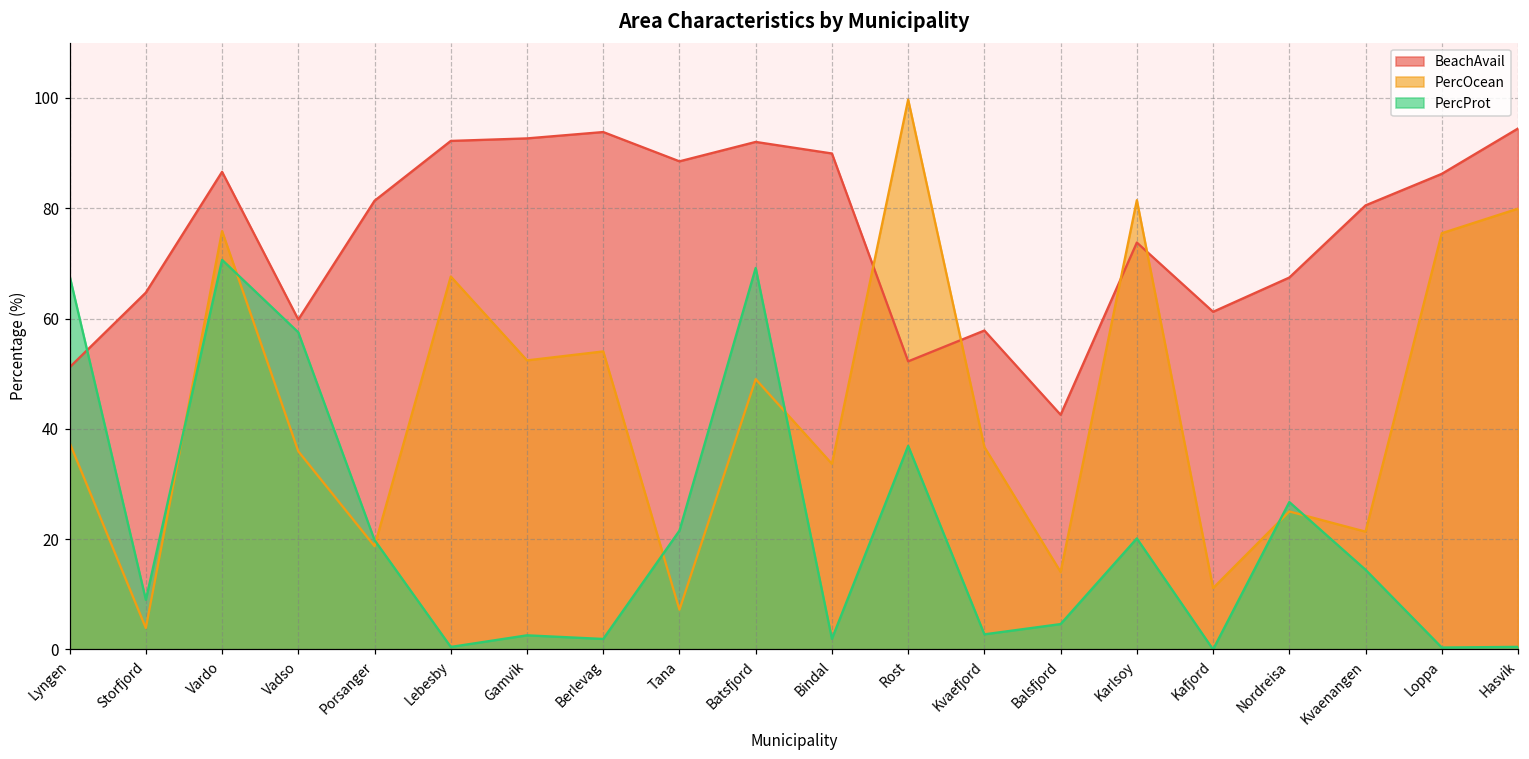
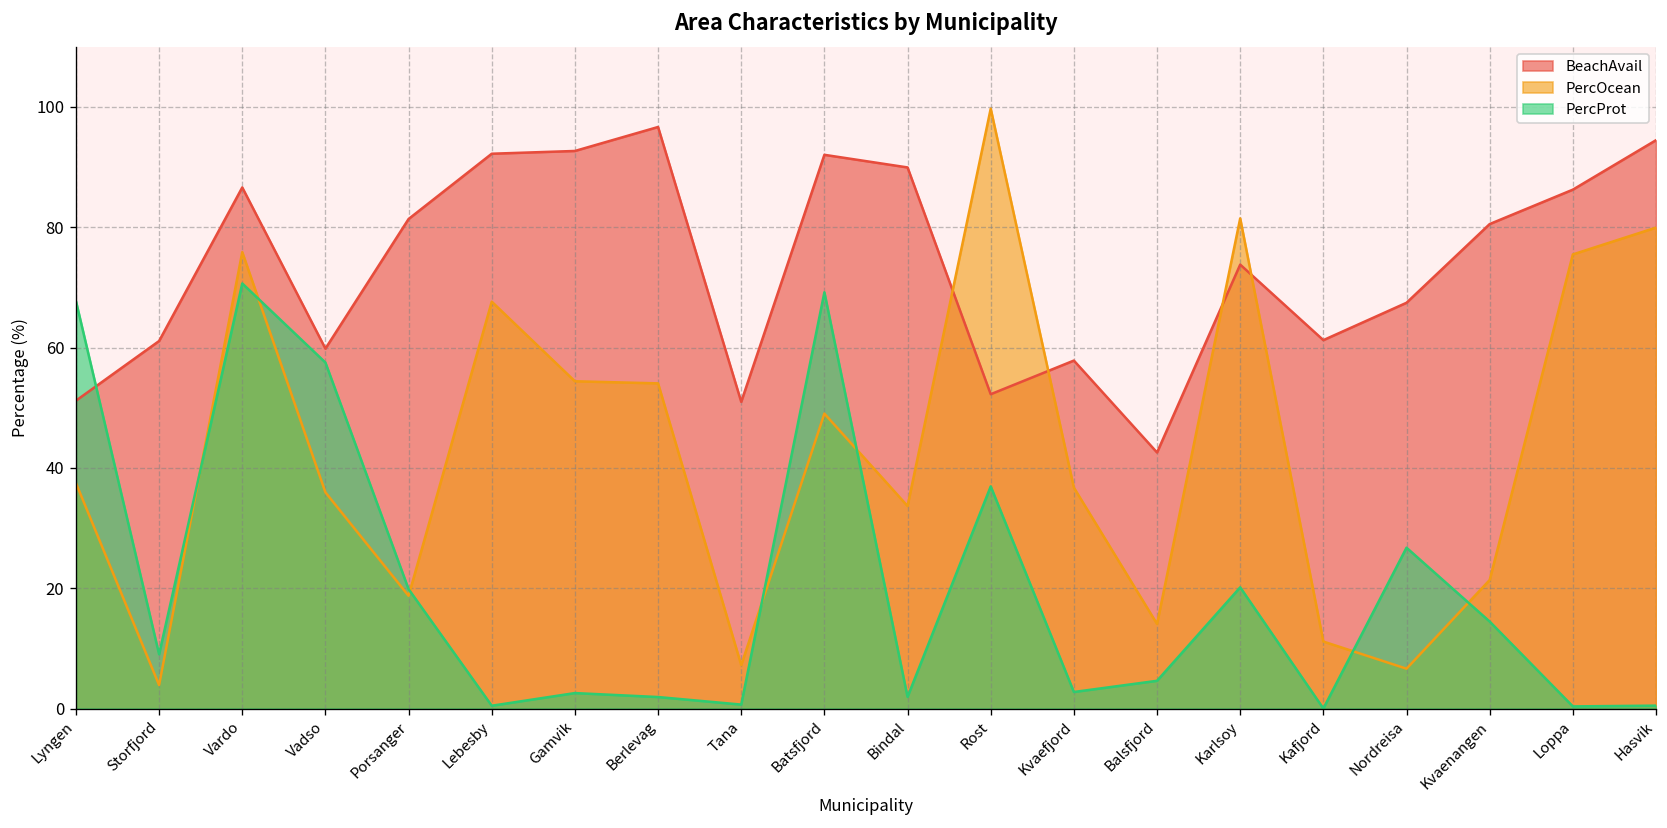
BeachAvail, Storfjord: 65 -> 61
PercOcean, Gamvik: 52 -> 54
BeachAvail, Berlevag: 94 -> 97
BeachAvail, Tana: 89 -> 51
PercProt, Tana: 22 -> 1
PercOcean, Nordreisa: 25 -> 7
